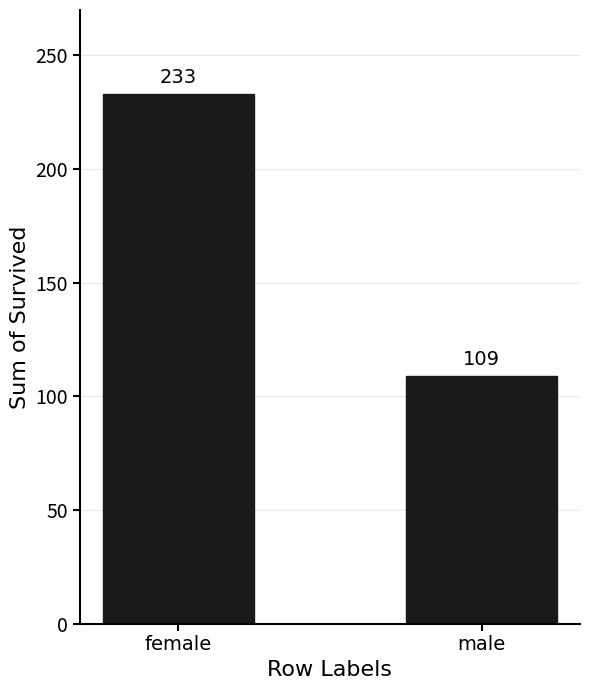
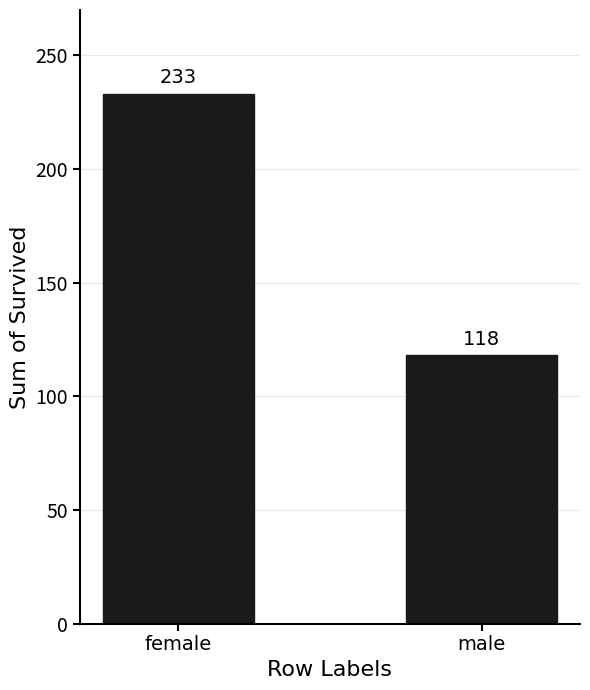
male: 109 -> 118
